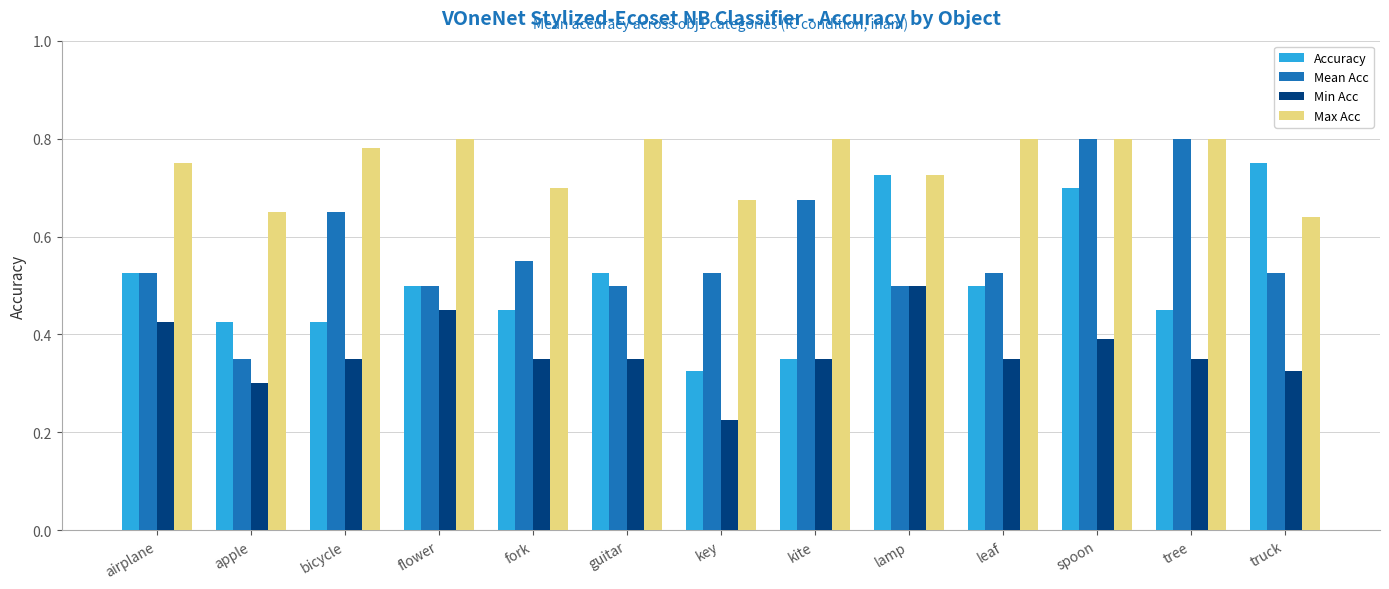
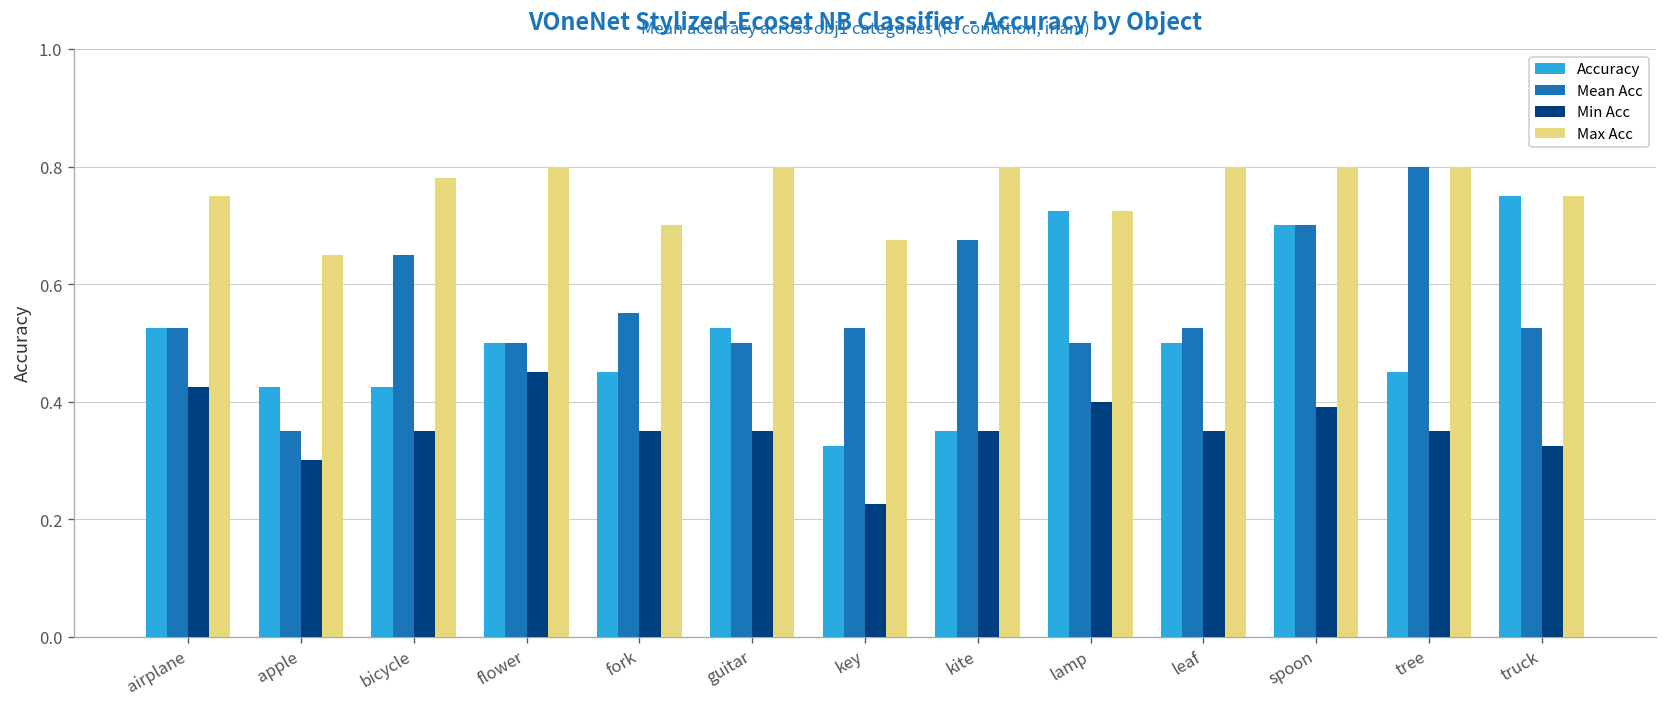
Min Acc, lamp: 0.5 -> 0.4
Mean Acc, spoon: 0.8 -> 0.7
Max Acc, truck: 0.64 -> 0.75
